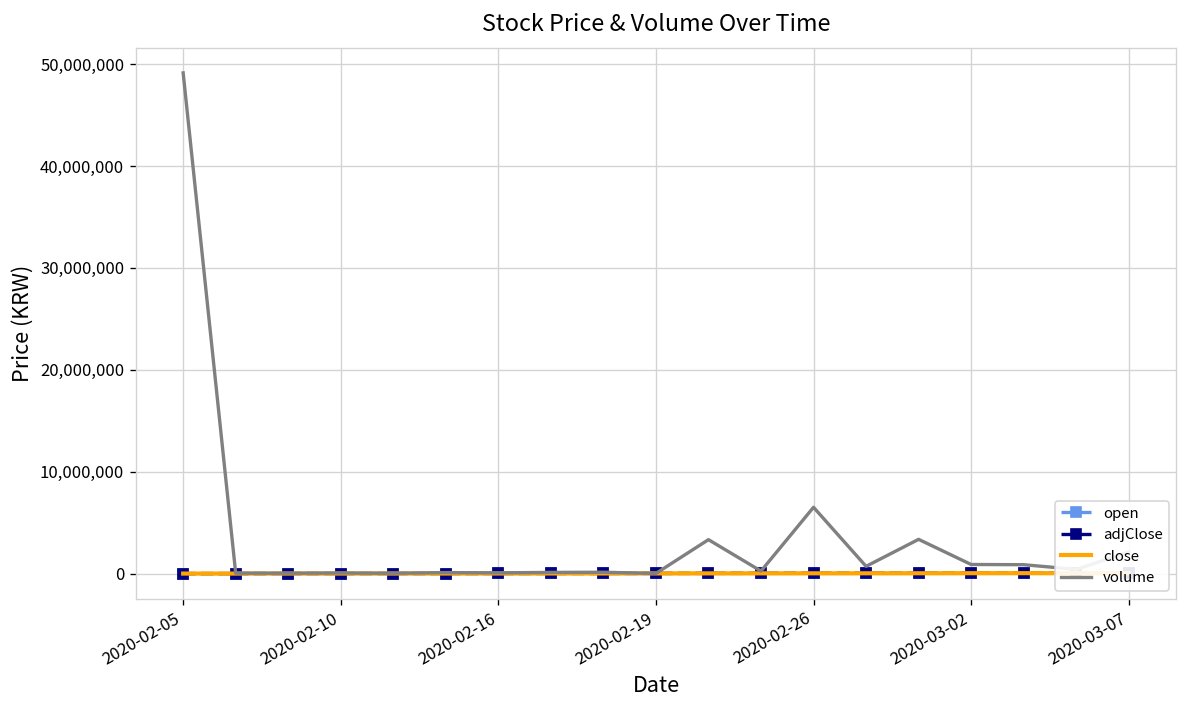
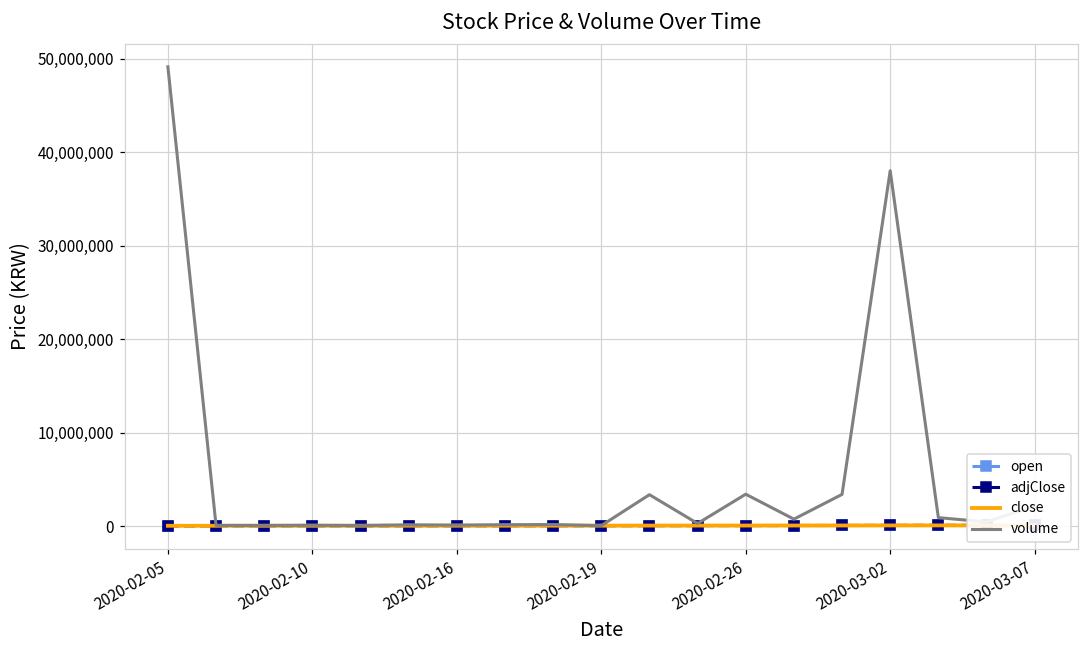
volume, 2020-02-26: 7,000,000 -> 3,000,000
volume, 2020-03-02: 1,000,000 -> 38,000,000
